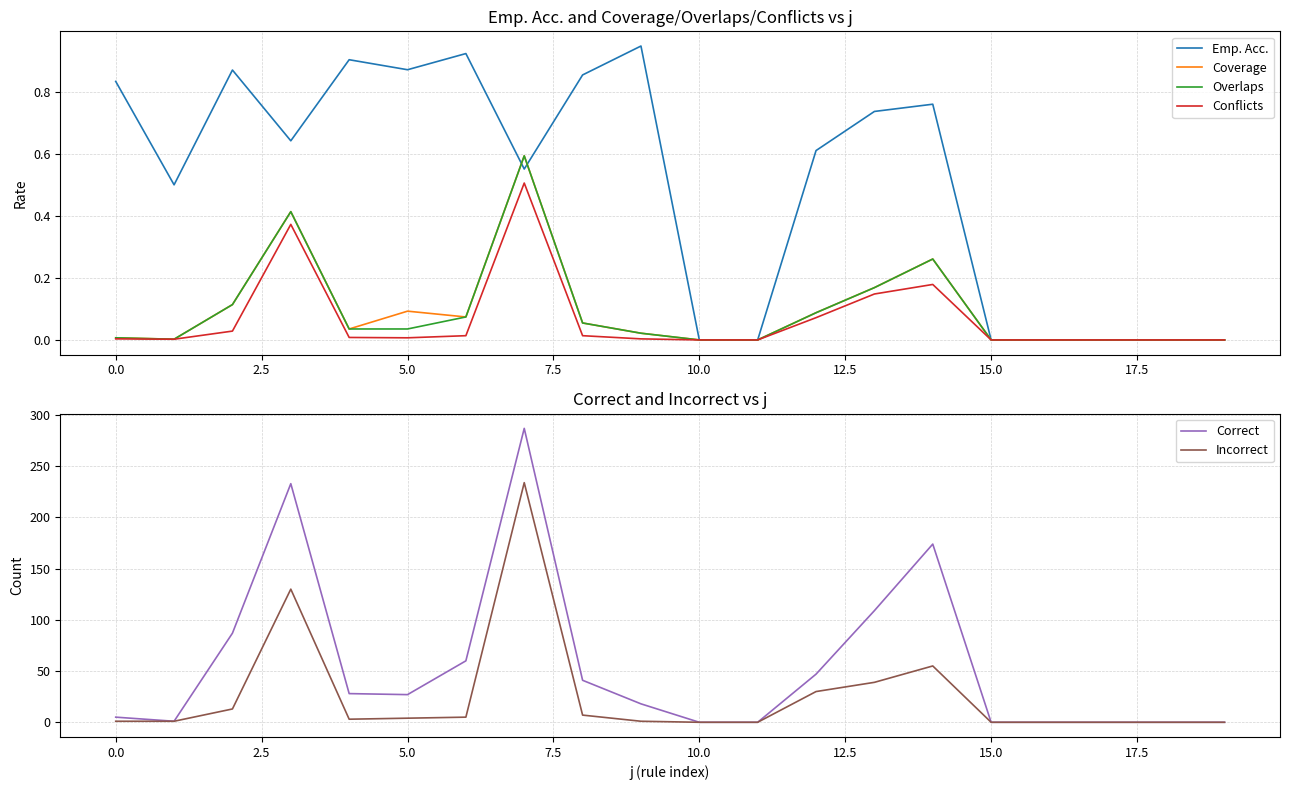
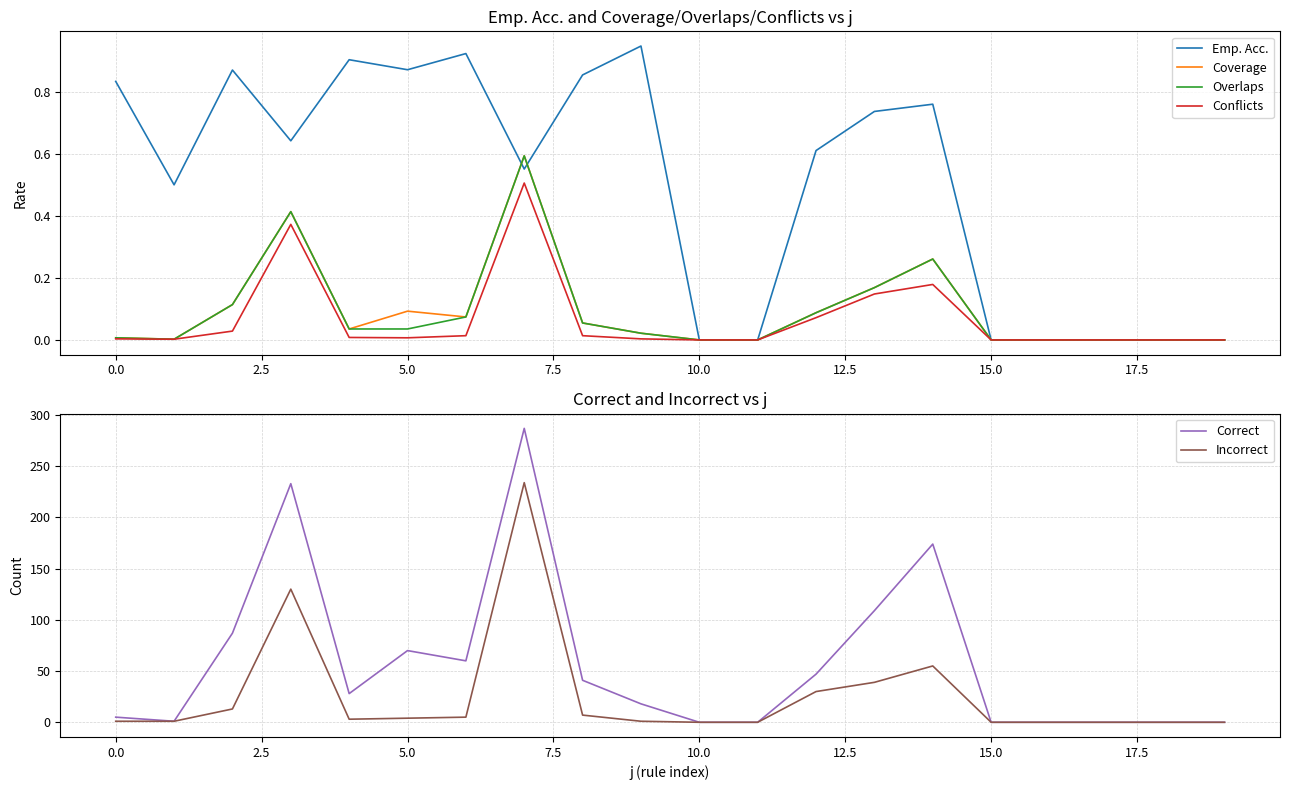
Correct and Incorrect vs j, Correct, 5.0: 27 -> 70
